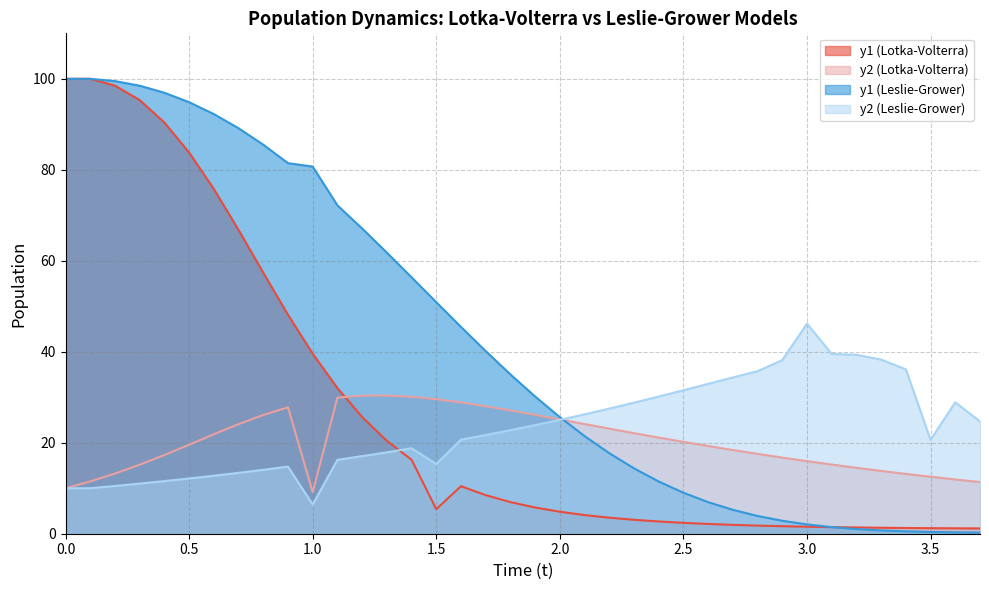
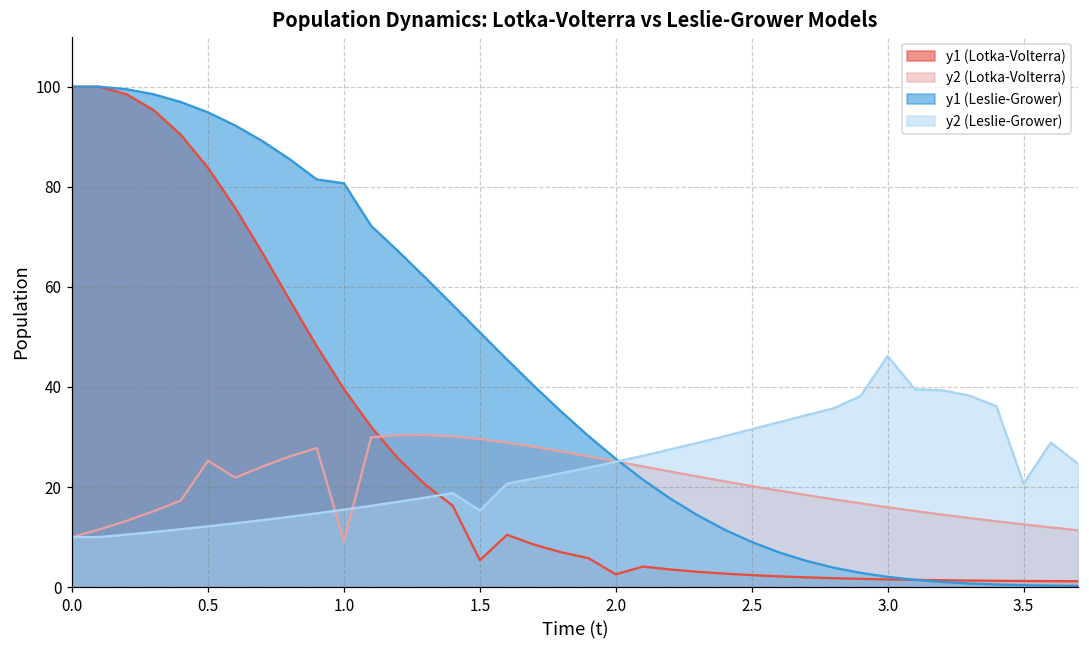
y2 (Lotka-Volterra), 0.5: 20 -> 25
y2 (Leslie-Grower), 1.0: 6 -> 15
y1 (Lotka-Volterra), 2.0: 5 -> 3
